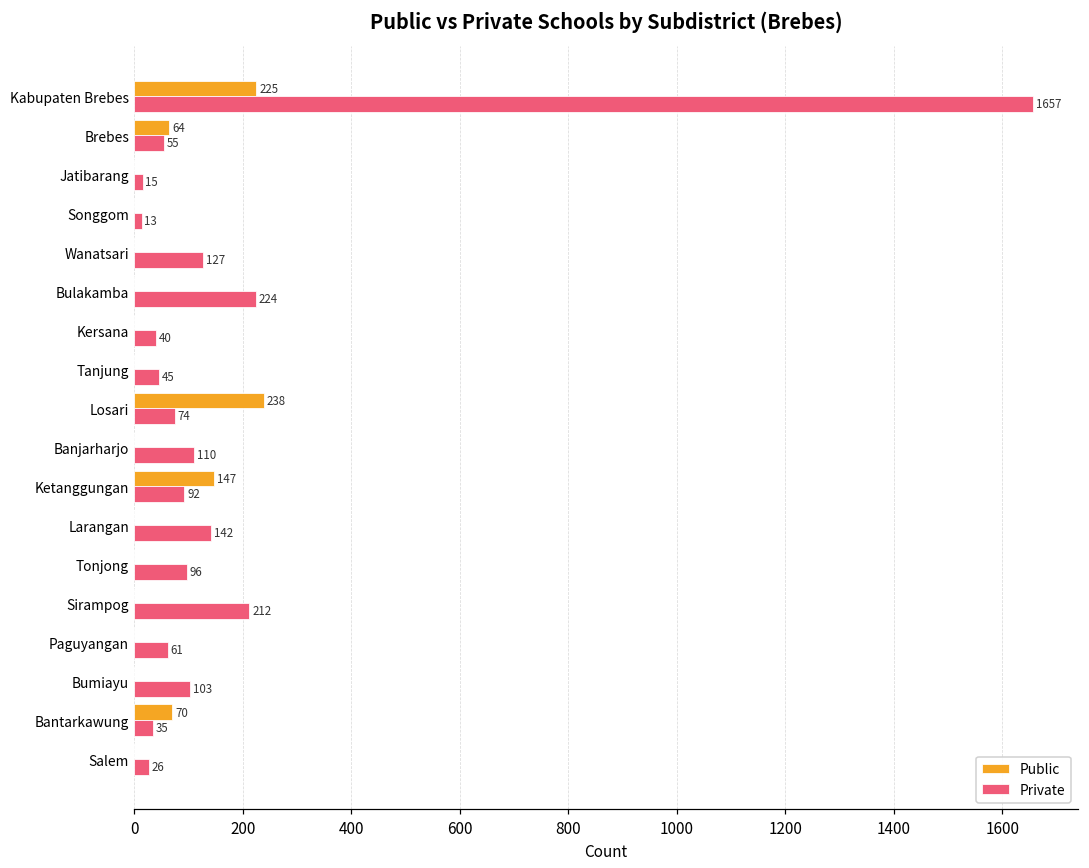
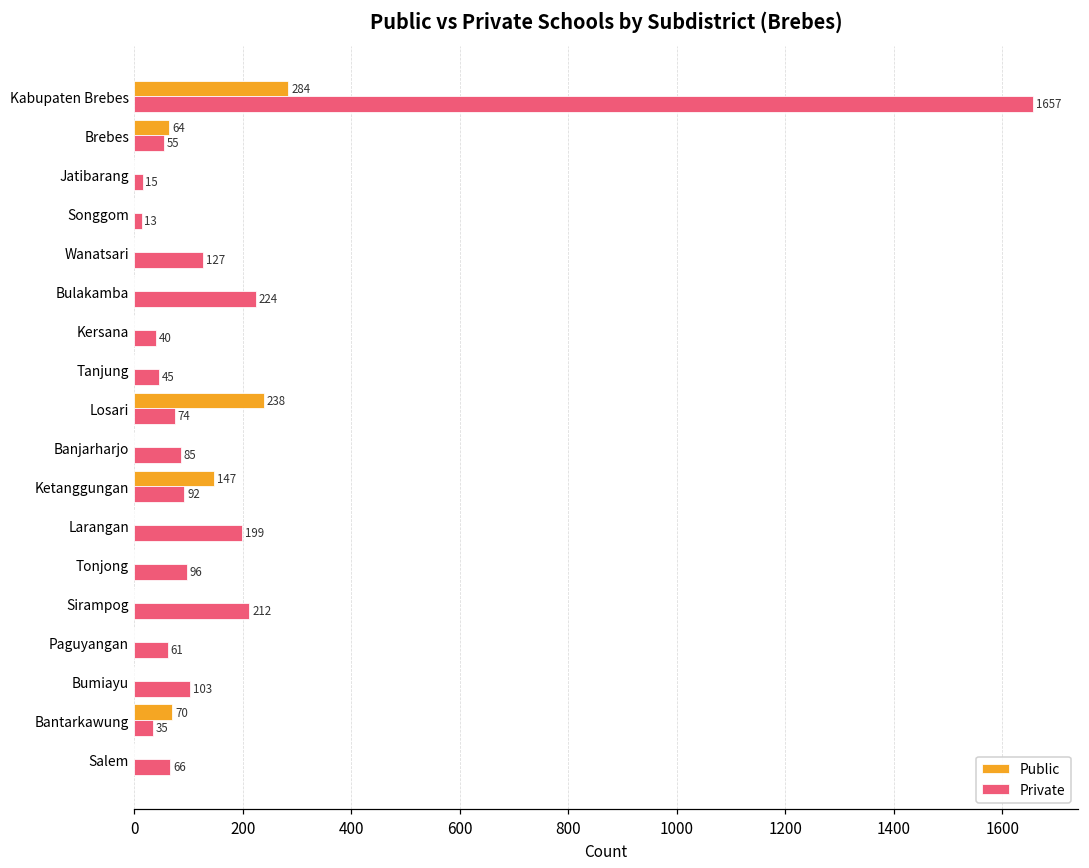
Public, Kabupaten Brebes: 225 -> 284
Private, Banjarharjo: 110 -> 85
Private, Larangan: 142 -> 199
Private, Salem: 26 -> 66
